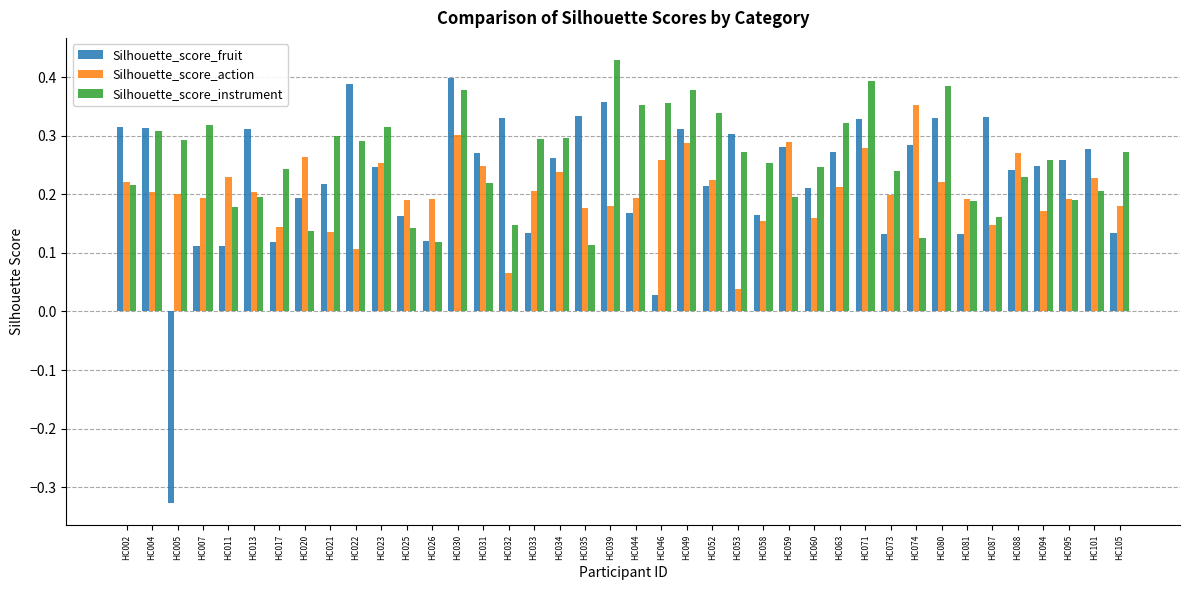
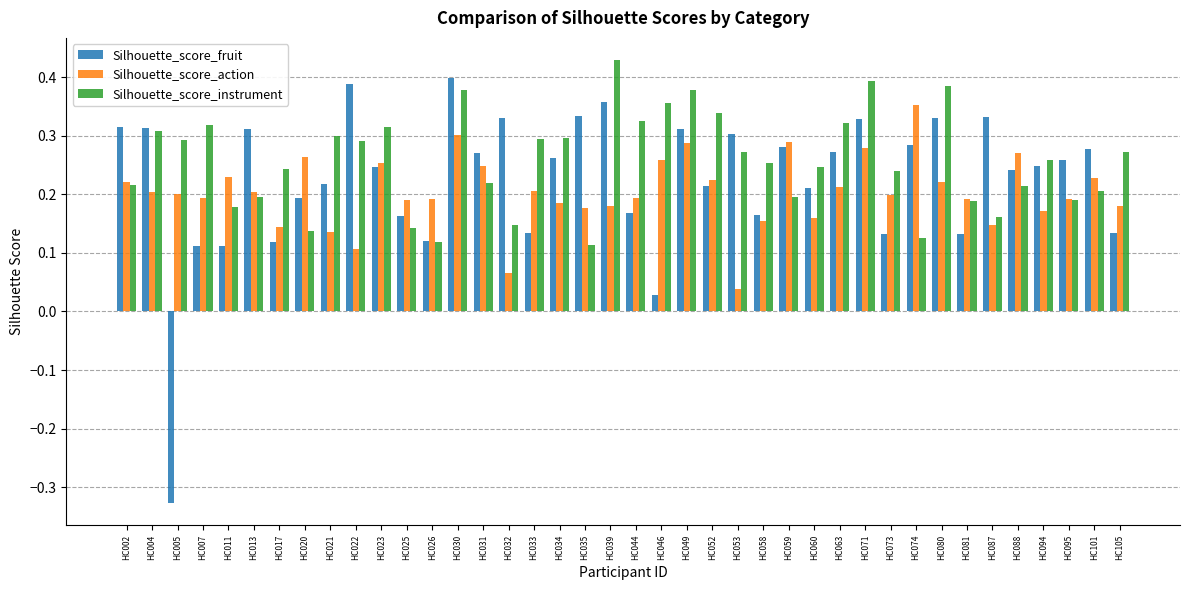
Silhouette_score_action, HC034: 0.24 -> 0.19
Silhouette_score_instrument, HC044: 0.35 -> 0.33
Silhouette_score_instrument, HC088: 0.23 -> 0.21
